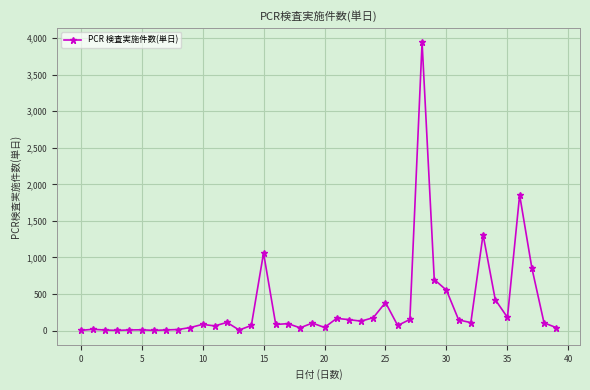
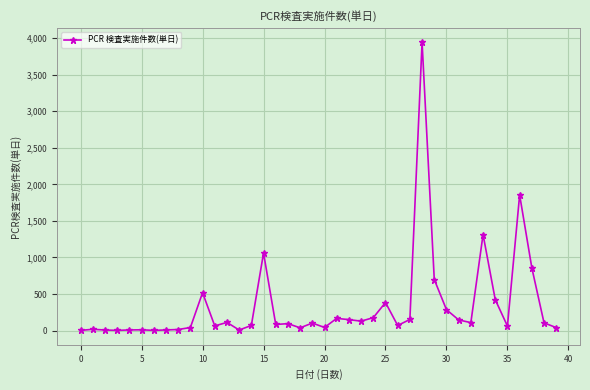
10: 100 -> 500
30: 600 -> 300
35: 200 -> 100
